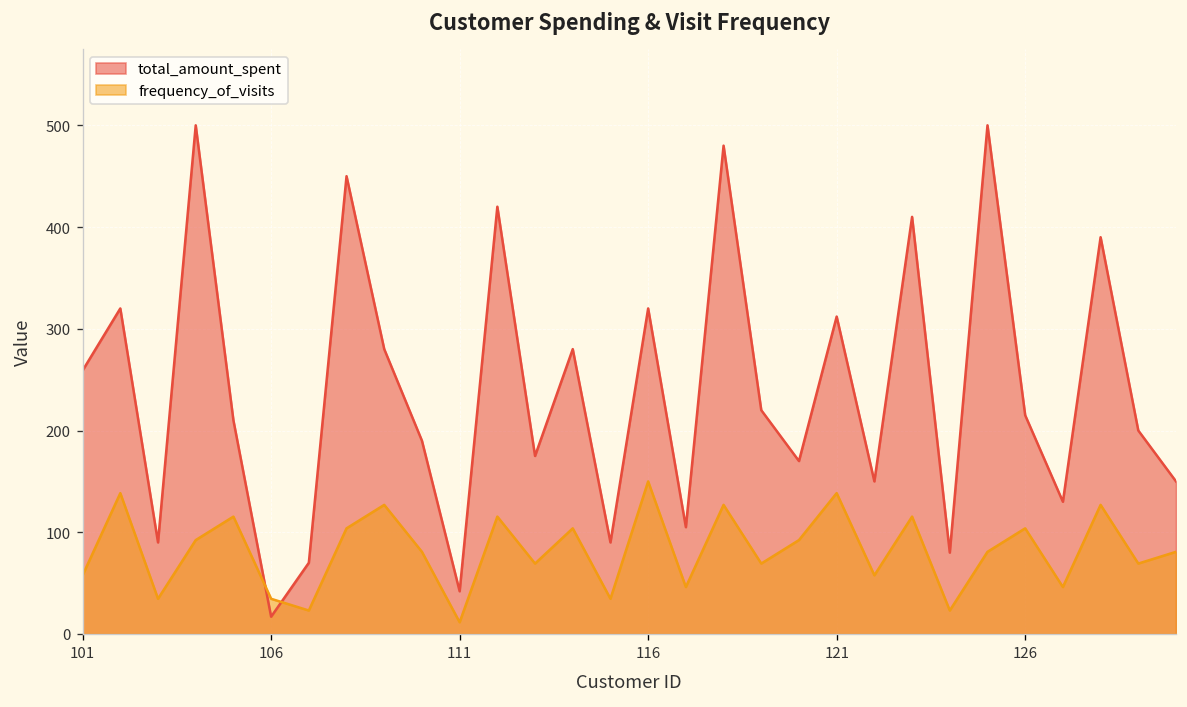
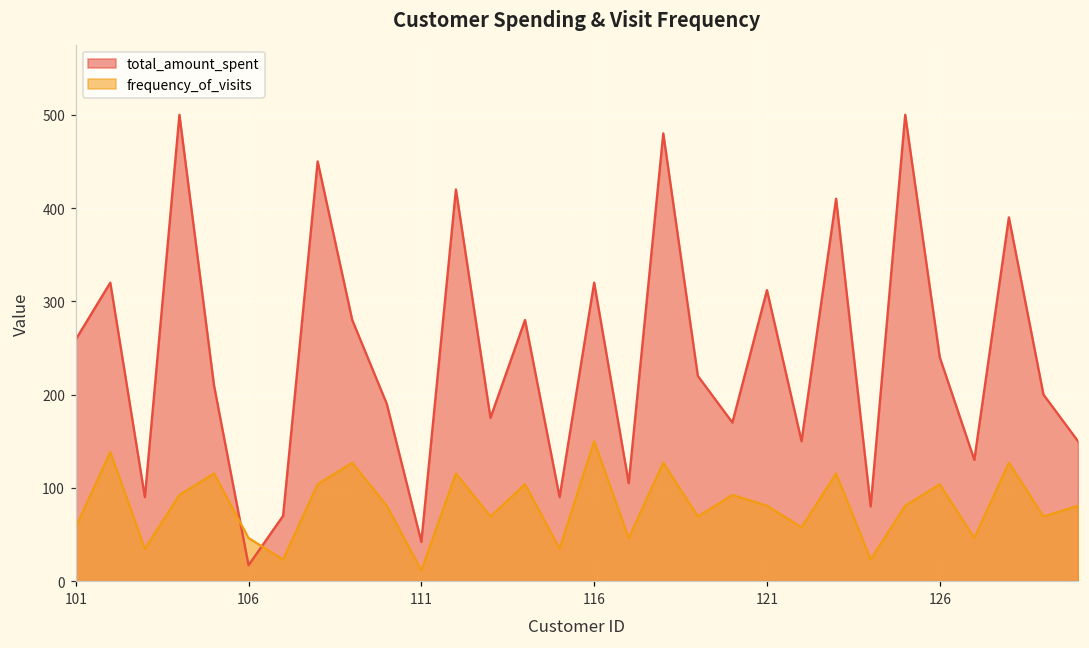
frequency_of_visits, 106: 30 -> 50
frequency_of_visits, 121: 140 -> 80
total_amount_spent, 126: 220 -> 240
